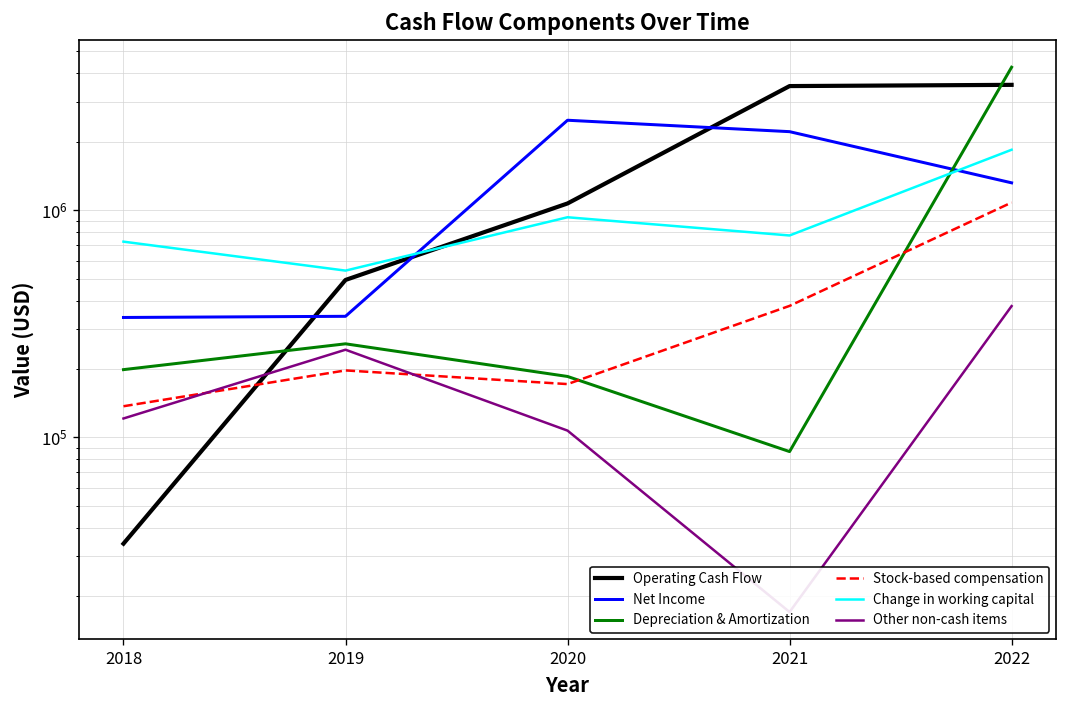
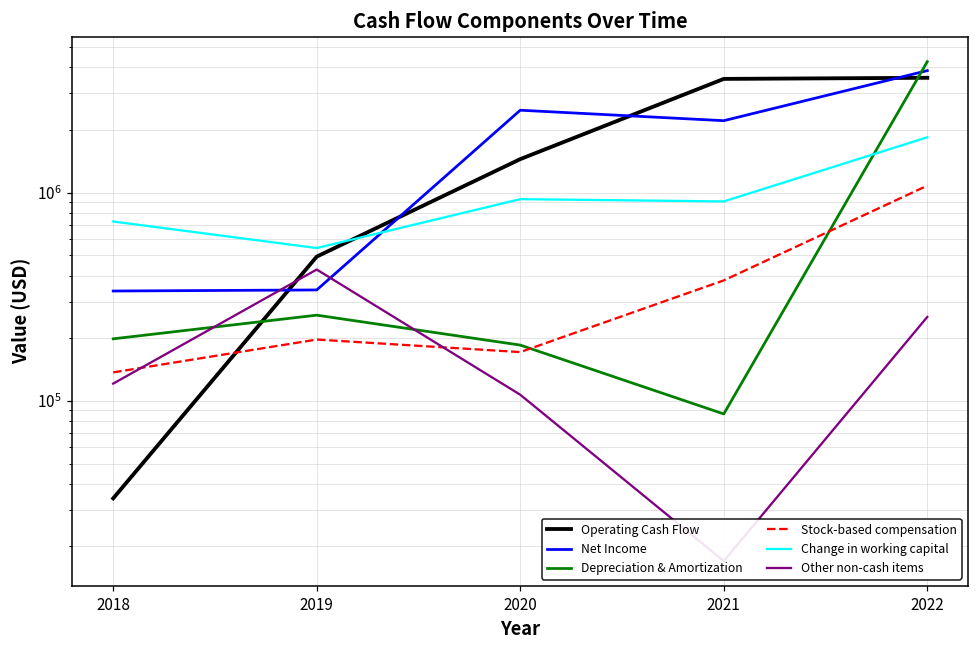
Other non-cash items, 2019: 240000 -> 430000
Operating Cash Flow, 2020: 1100000 -> 1400000
Change in working capital, 2021: 770000 -> 900000
Net Income, 2022: 1300000 -> 3900000
Other non-cash items, 2022: 380000 -> 250000
